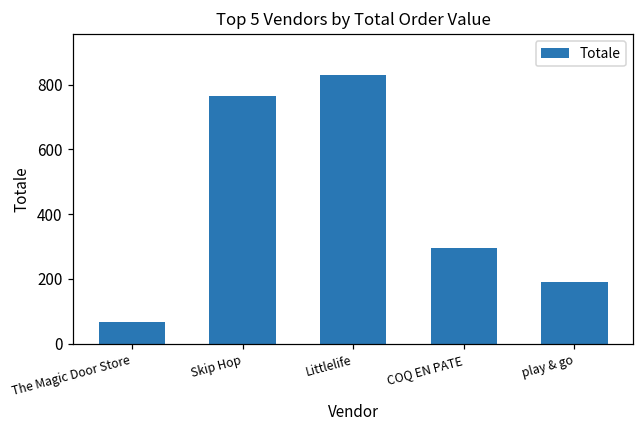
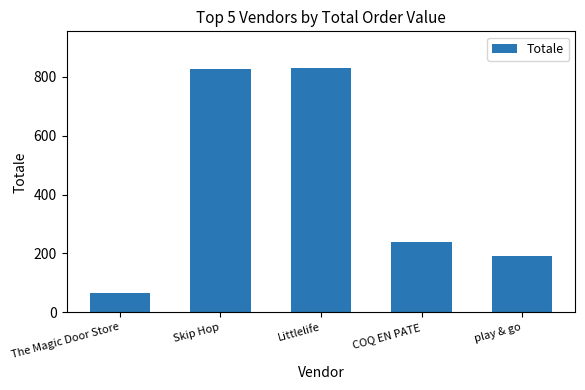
Skip Hop: 760 -> 830
COQ EN PATE: 300 -> 240
